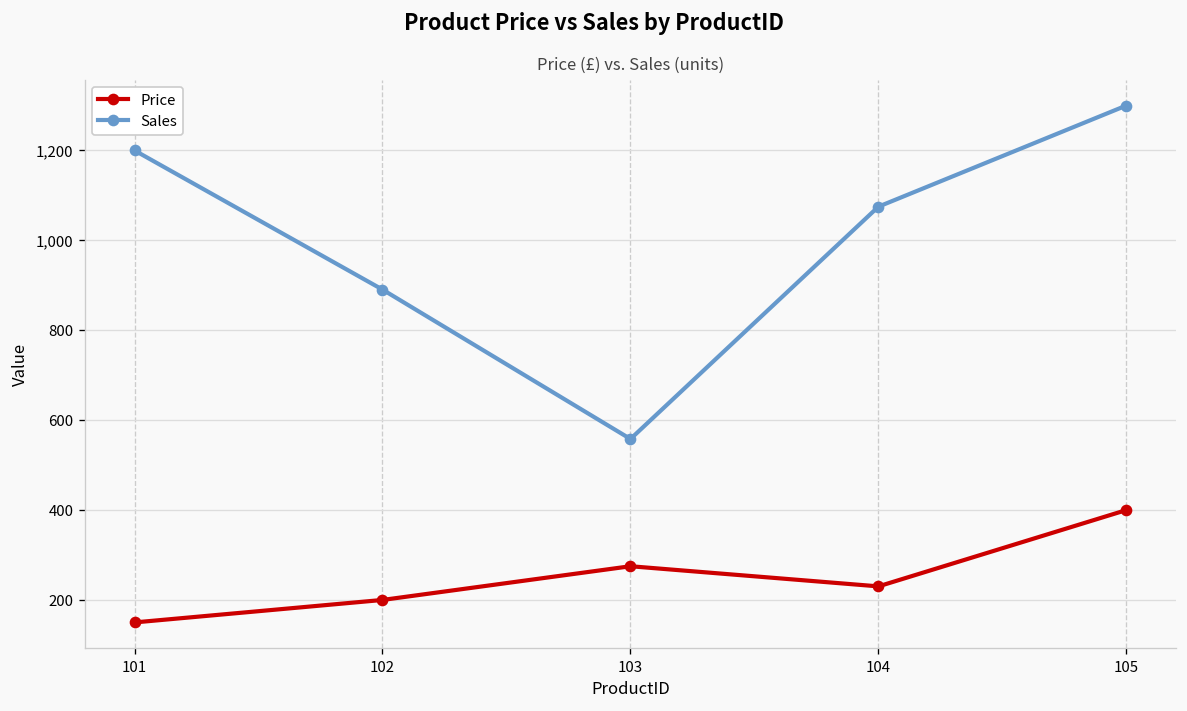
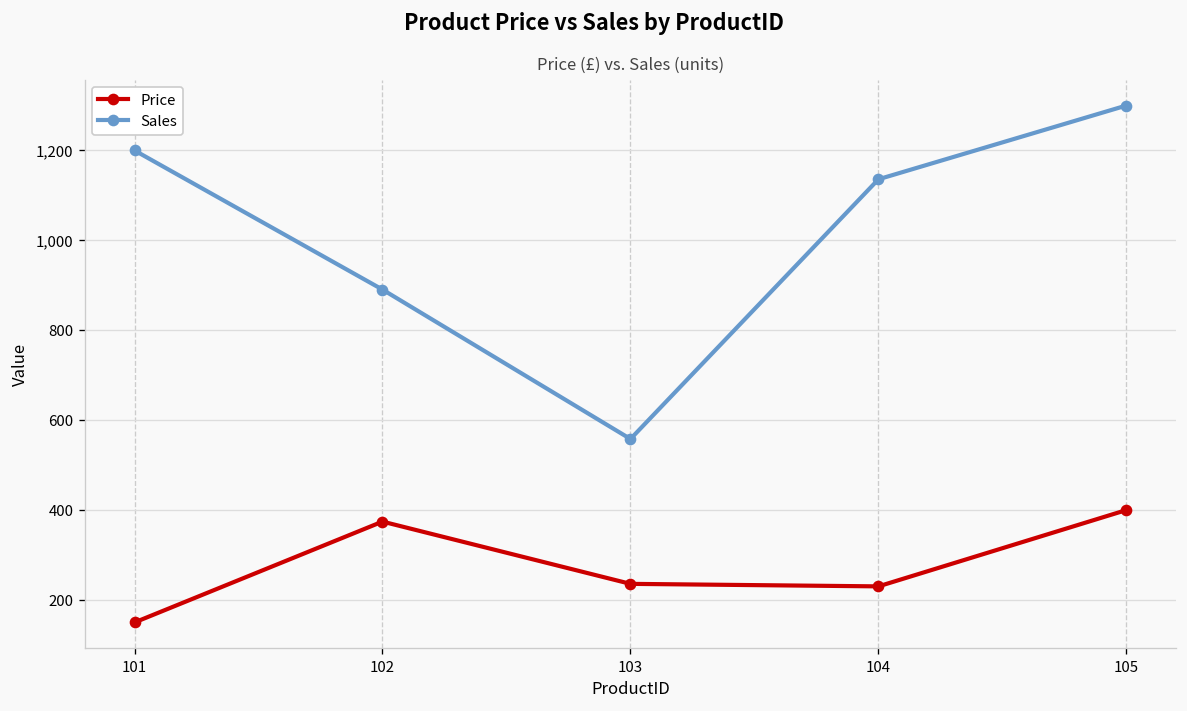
Price, 102: 200 -> 370
Price, 103: 280 -> 240
Sales, 104: 1,080 -> 1,140
